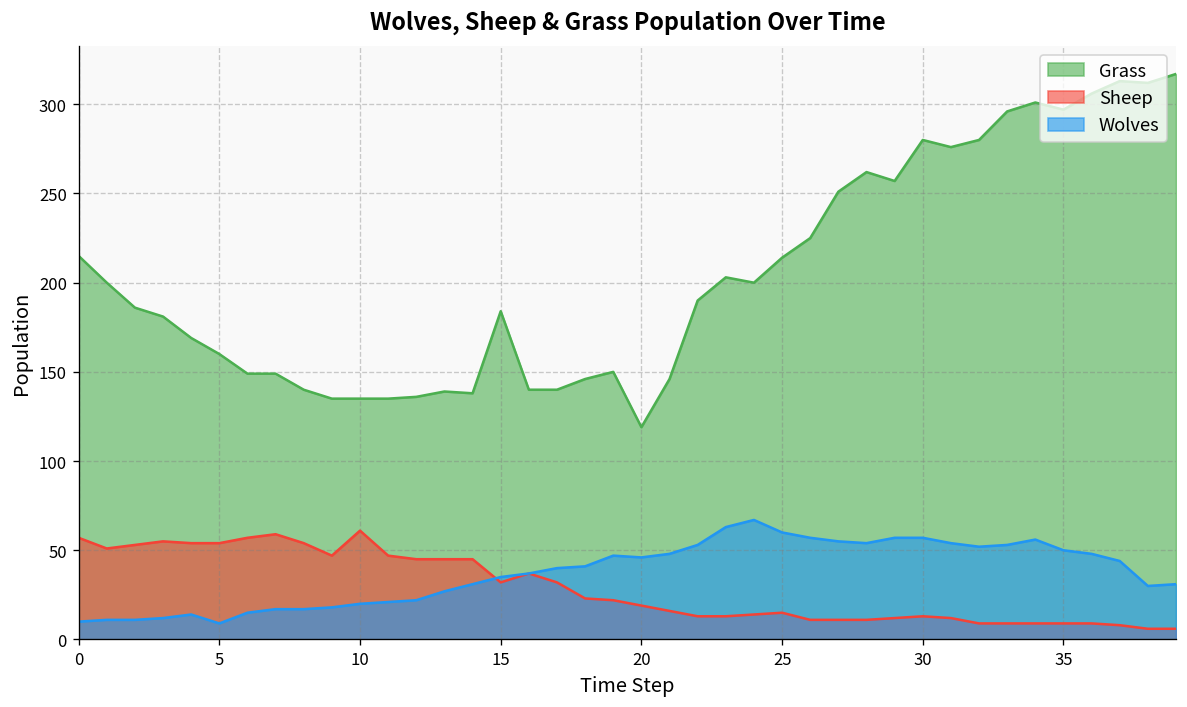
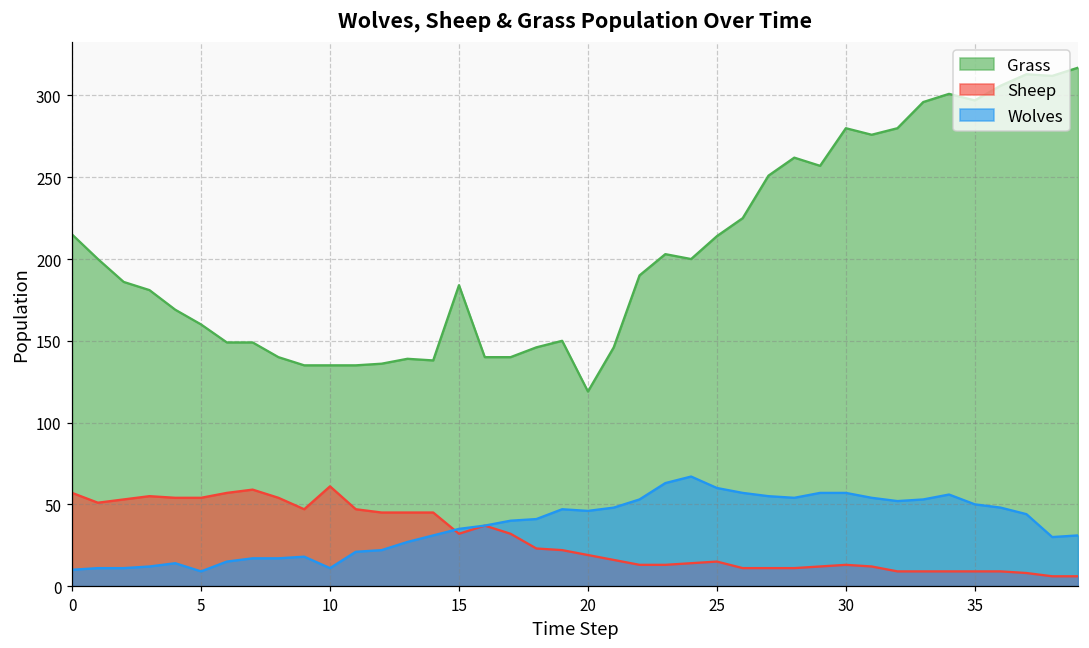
Wolves, 10: 20 -> 11
